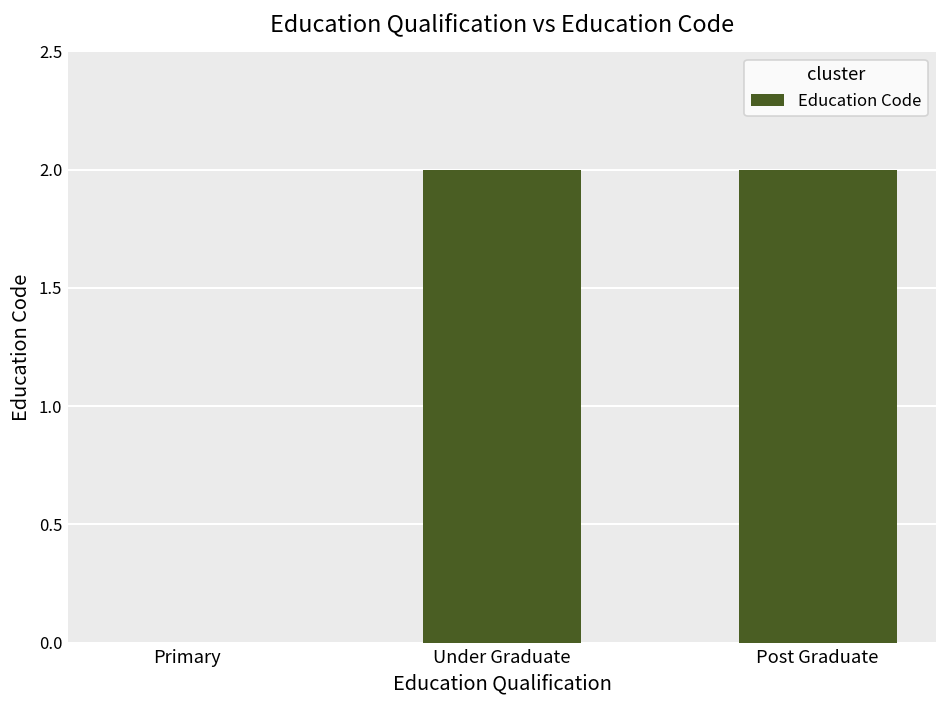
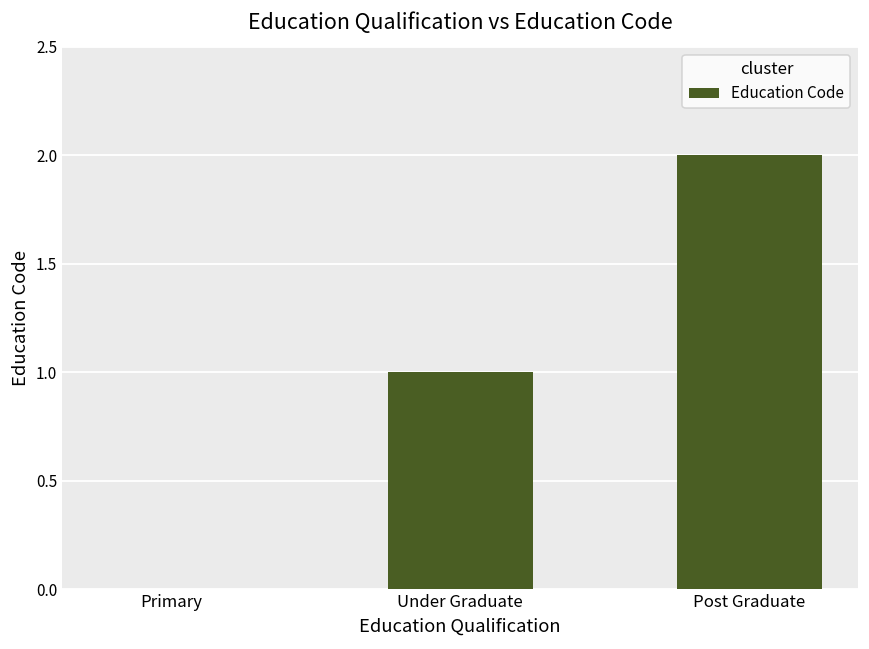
Under Graduate: 2 -> 1
